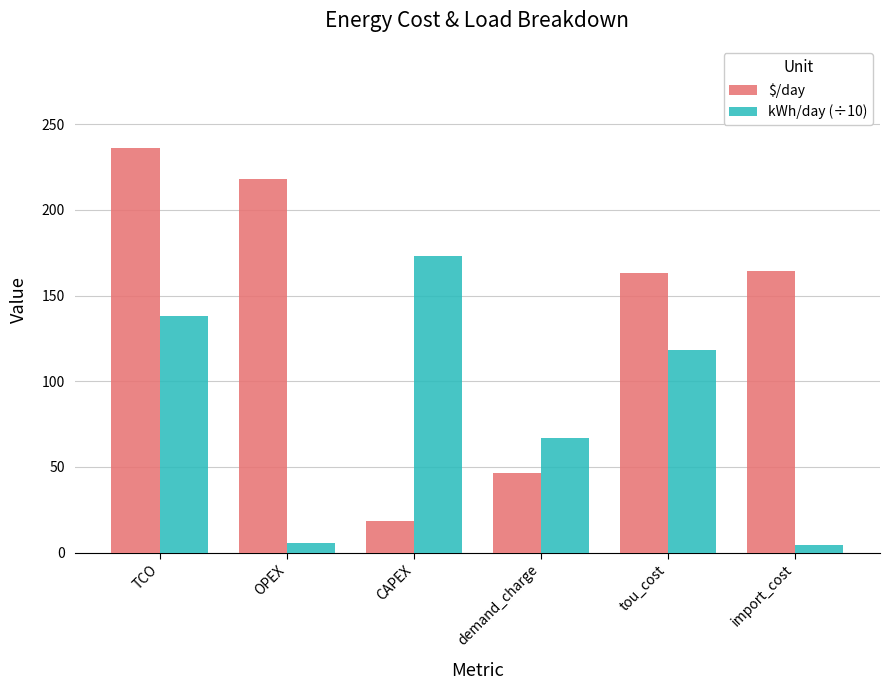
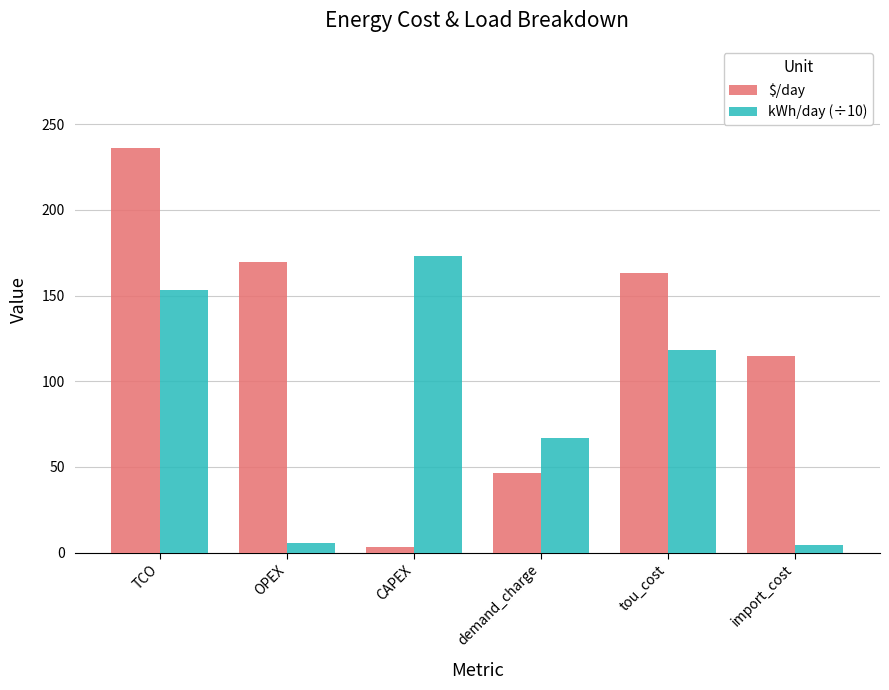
kWh/day (÷10), TCO: 138 -> 153
$/day, OPEX: 218 -> 170
$/day, CAPEX: 19 -> 3
$/day, import_cost: 164 -> 115
